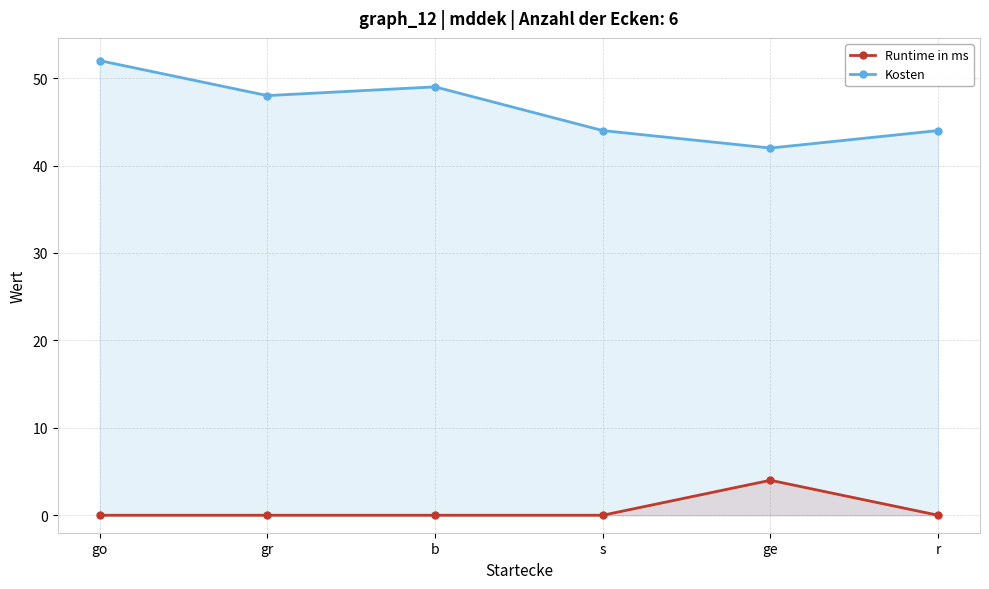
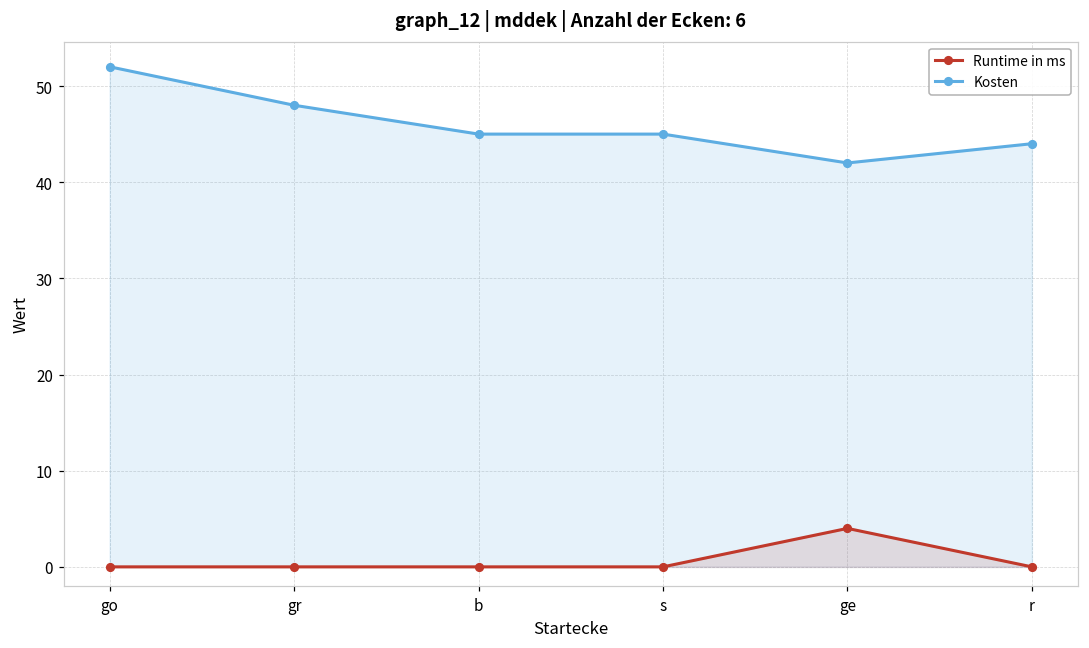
Kosten, b: 49 -> 45
Kosten, s: 44 -> 45
